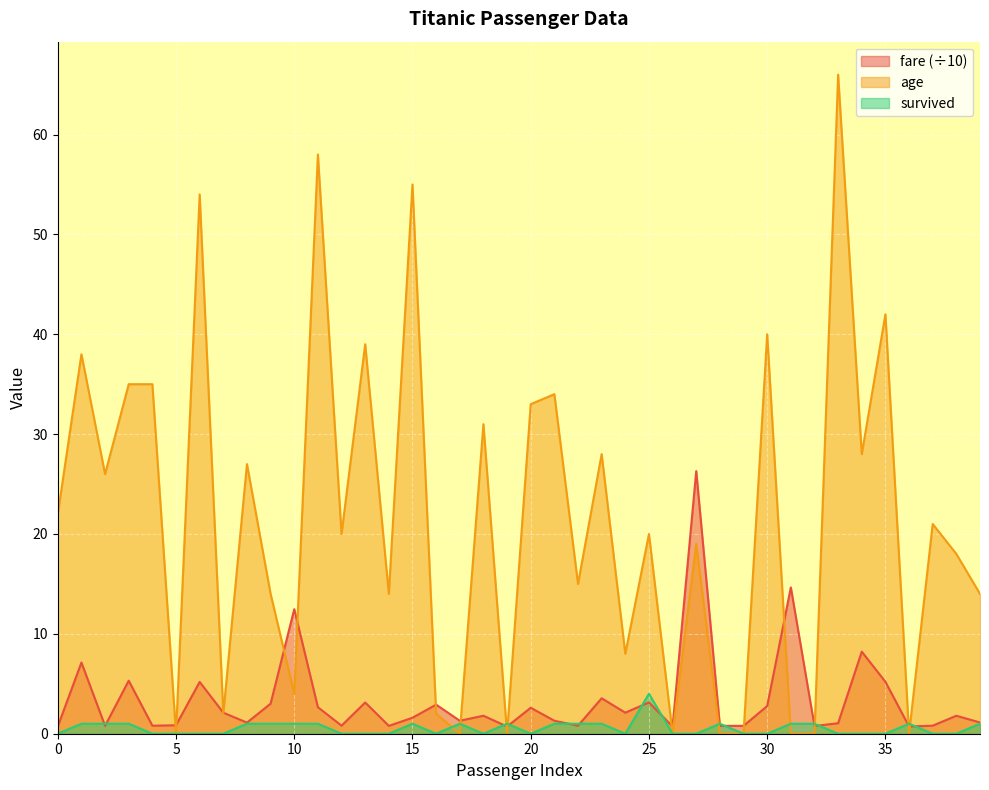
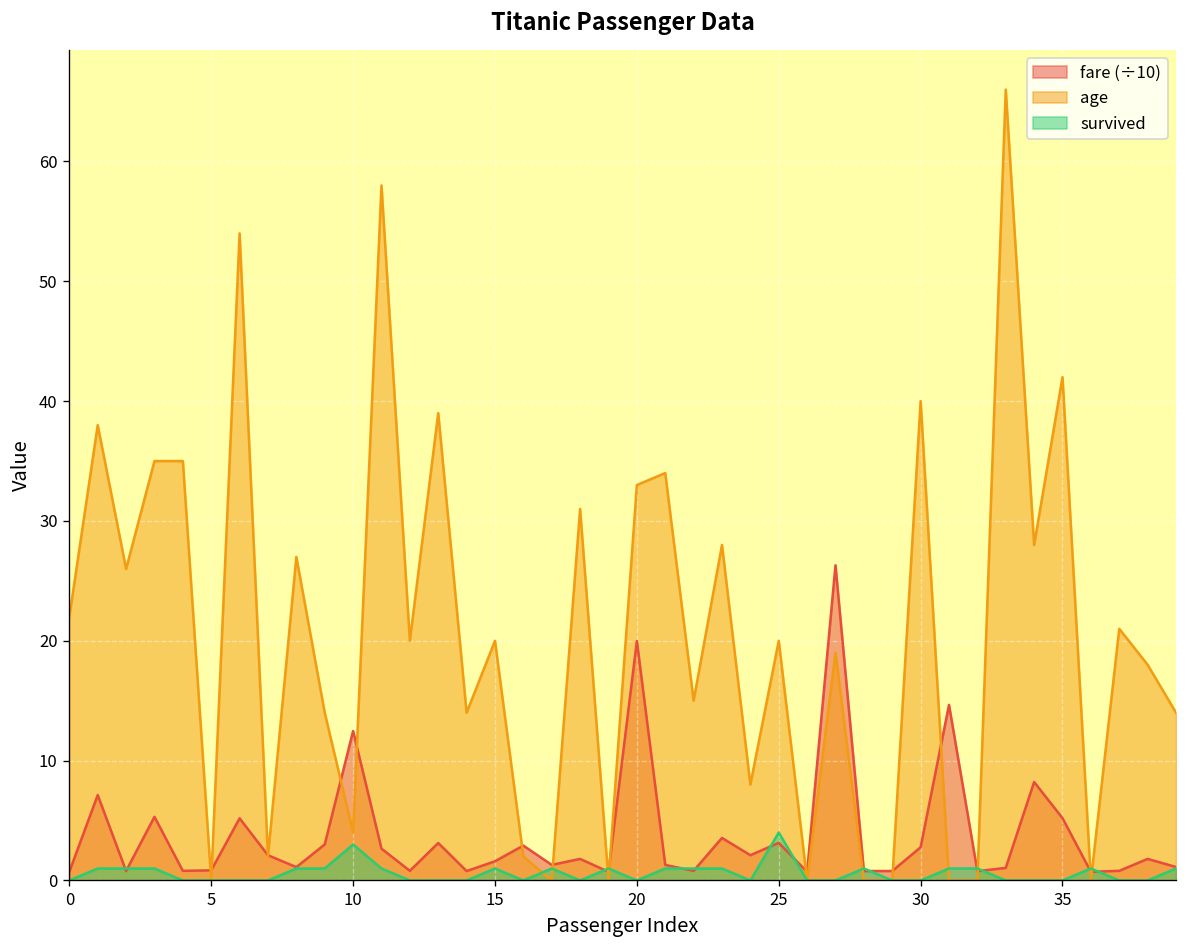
survived, 10: 1 -> 3
age, 15: 55 -> 20
fare (÷10), 20: 3 -> 20
